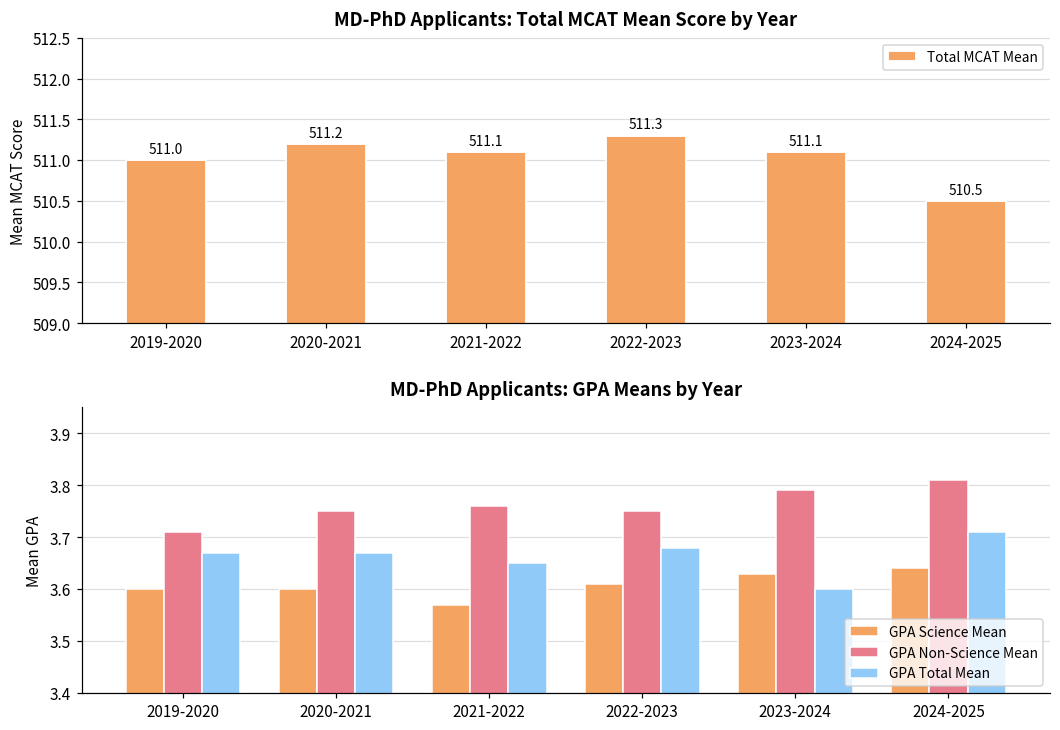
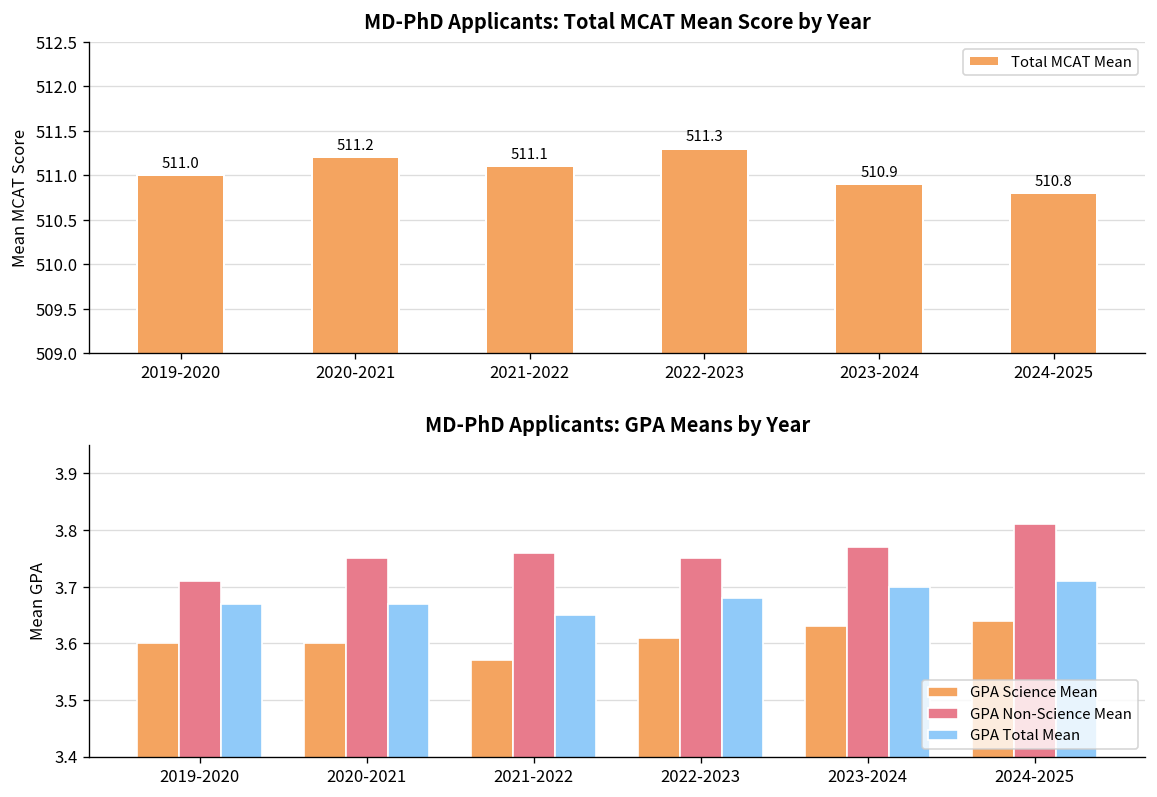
MD-PhD Applicants: Total MCAT Mean Score by Year, 2023-2024: 511.1 -> 510.9
MD-PhD Applicants: Total MCAT Mean Score by Year, 2024-2025: 510.5 -> 510.8
MD-PhD Applicants: GPA Means by Year, GPA Non-Science Mean, 2023-2024: 3.79 -> 3.77
MD-PhD Applicants: GPA Means by Year, GPA Total Mean, 2023-2024: 3.6 -> 3.7
